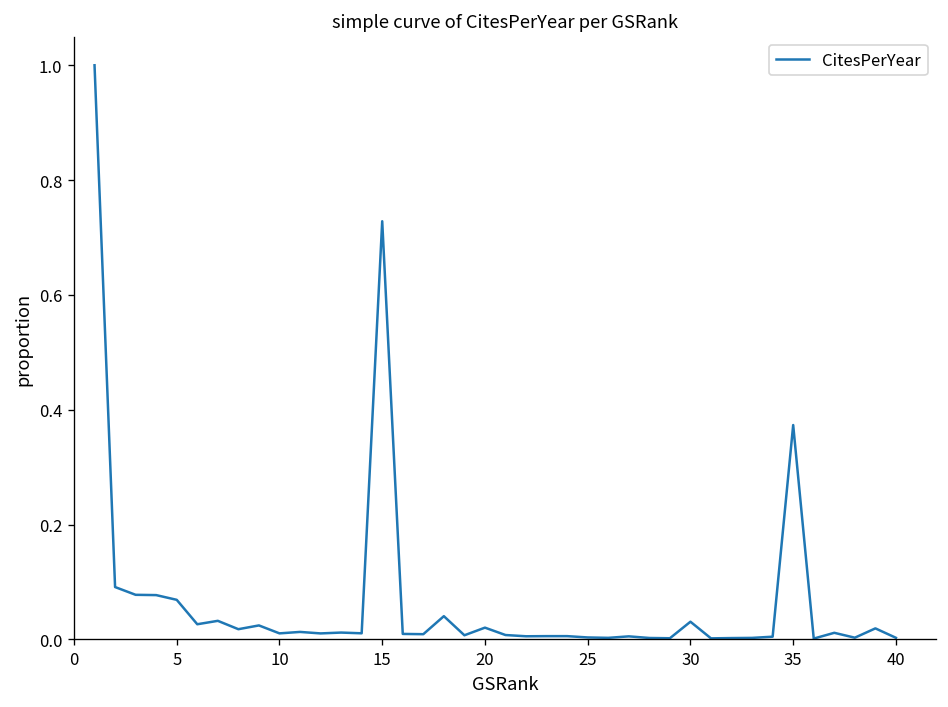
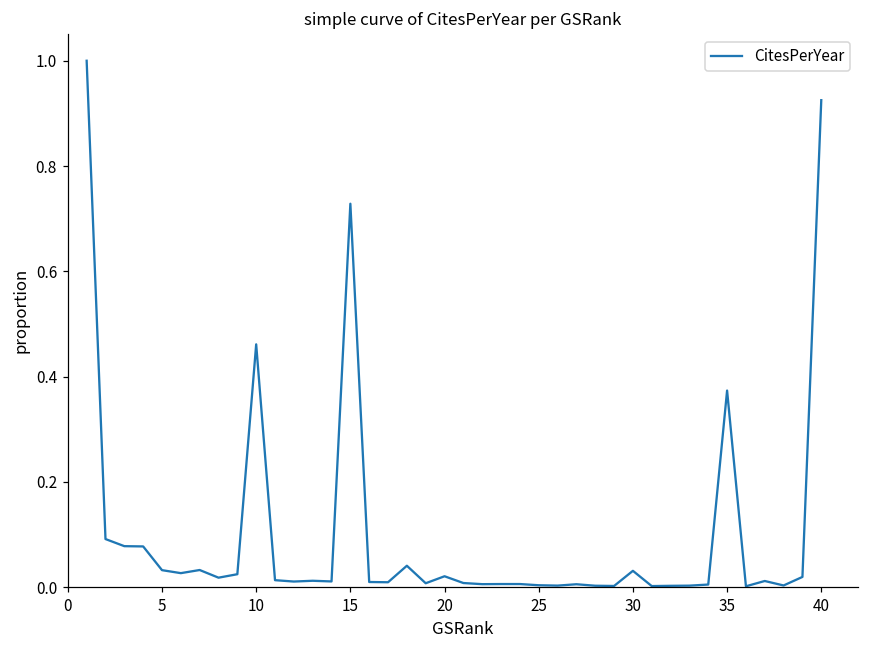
5: 0.07 -> 0.03
10: 0.01 -> 0.46
40: 0.00 -> 0.93
